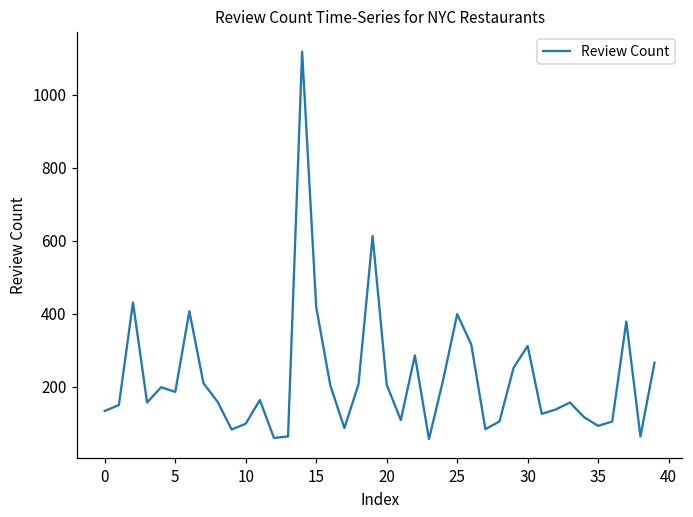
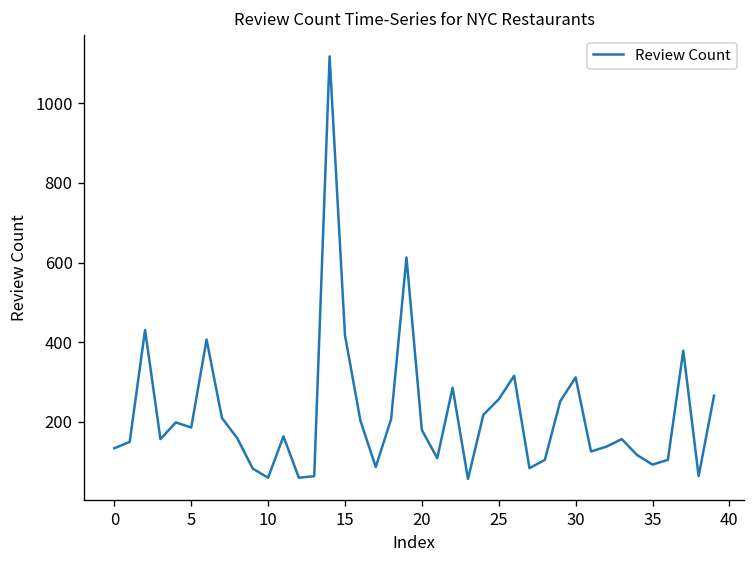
10: 100 -> 60
20: 210 -> 180
25: 400 -> 260
